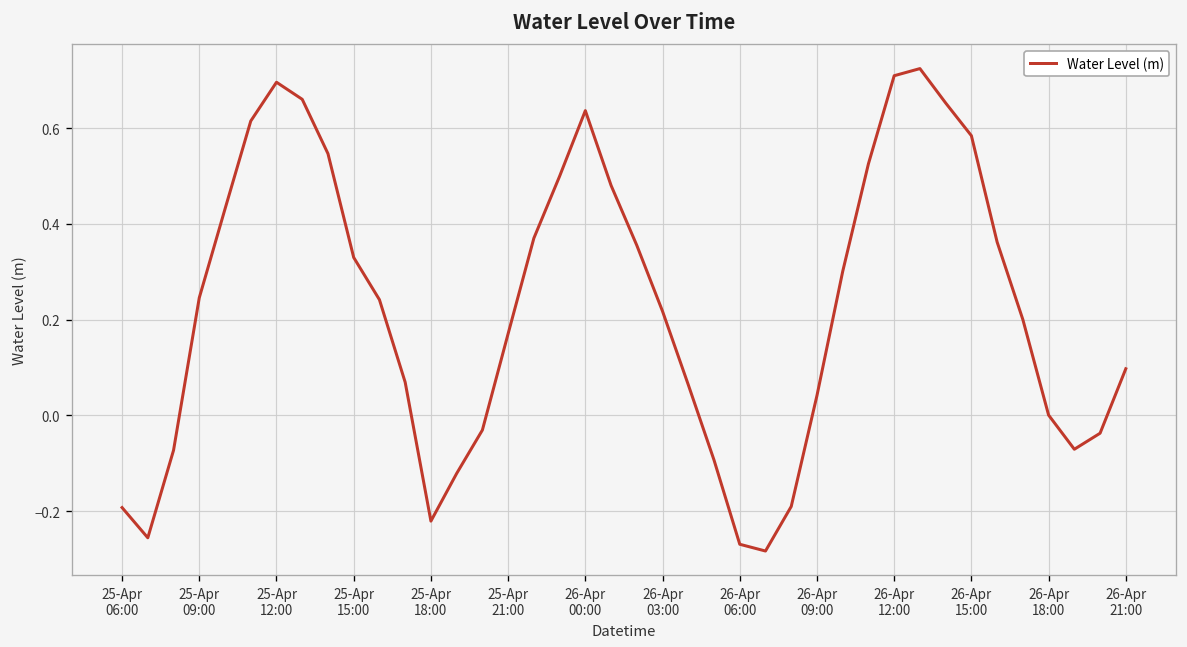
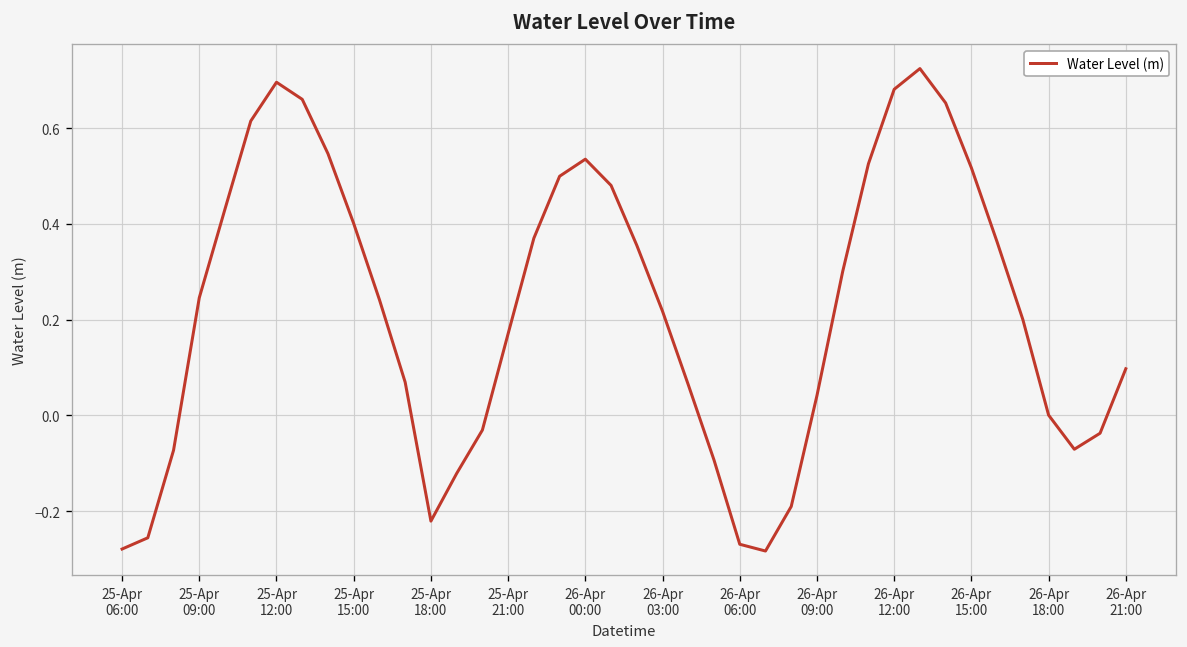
25-Apr 06:00: -0.19 -> -0.28
25-Apr 15:00: 0.33 -> 0.40
26-Apr 00:00: 0.64 -> 0.53
26-Apr 12:00: 0.71 -> 0.68
26-Apr 15:00: 0.58 -> 0.52
